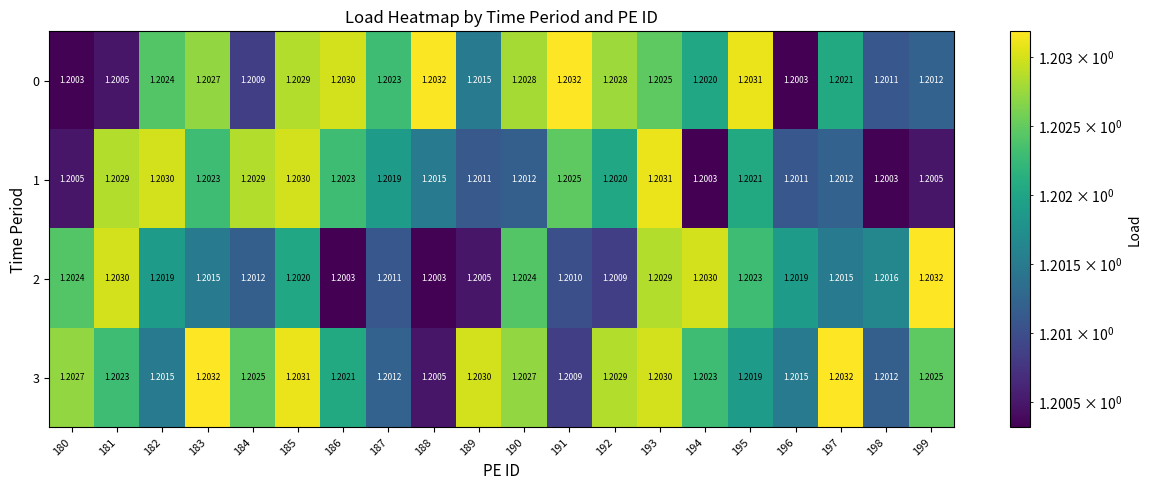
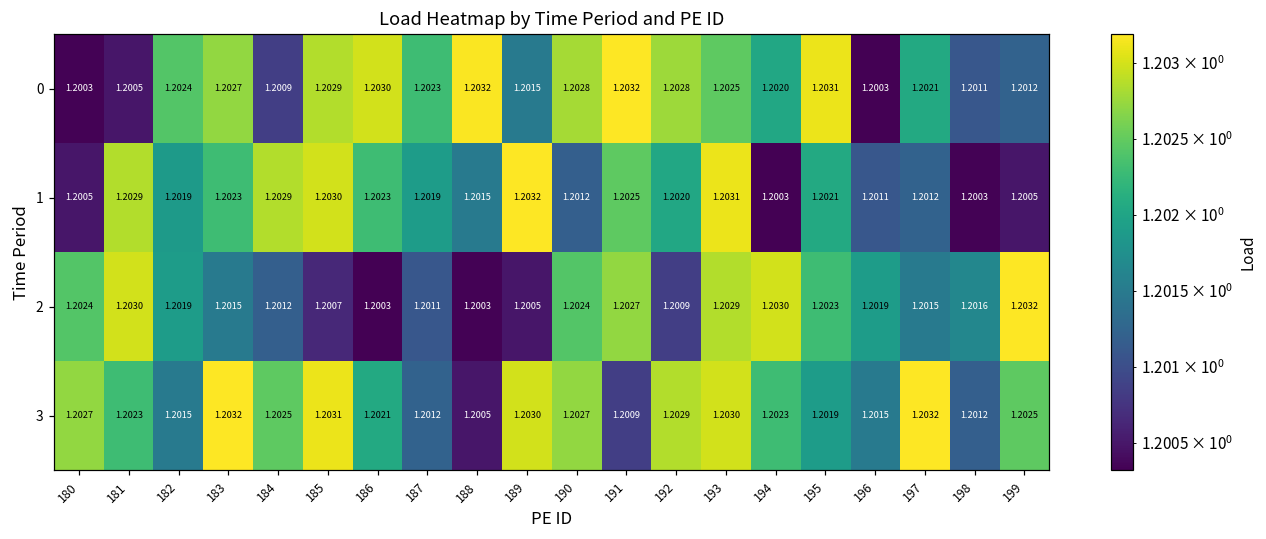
1, 182: 1.2030 -> 1.2019
1, 189: 1.2011 -> 1.2032
2, 185: 1.2020 -> 1.2007
2, 191: 1.2010 -> 1.2027
